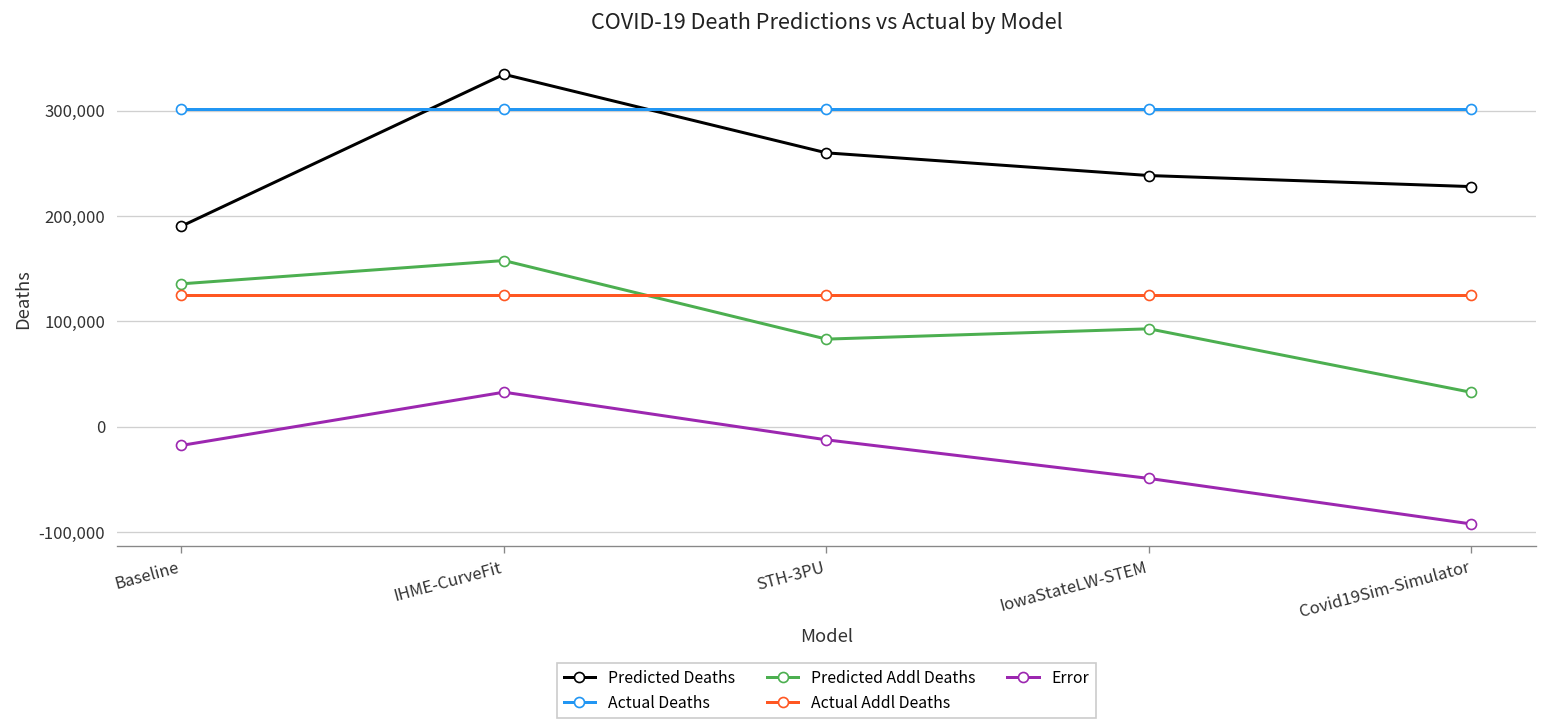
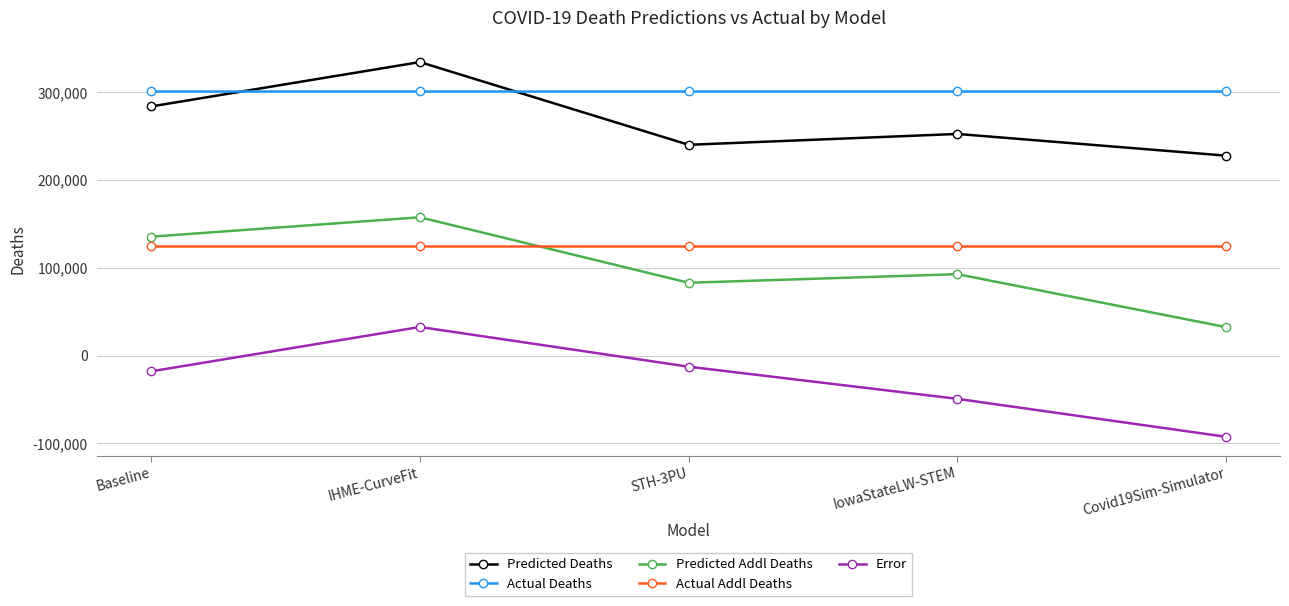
Predicted Deaths, Baseline: 190,000 -> 280,000
Predicted Deaths, STH-3PU: 260,000 -> 240,000
Predicted Deaths, IowaStateLW-STEM: 240,000 -> 250,000
